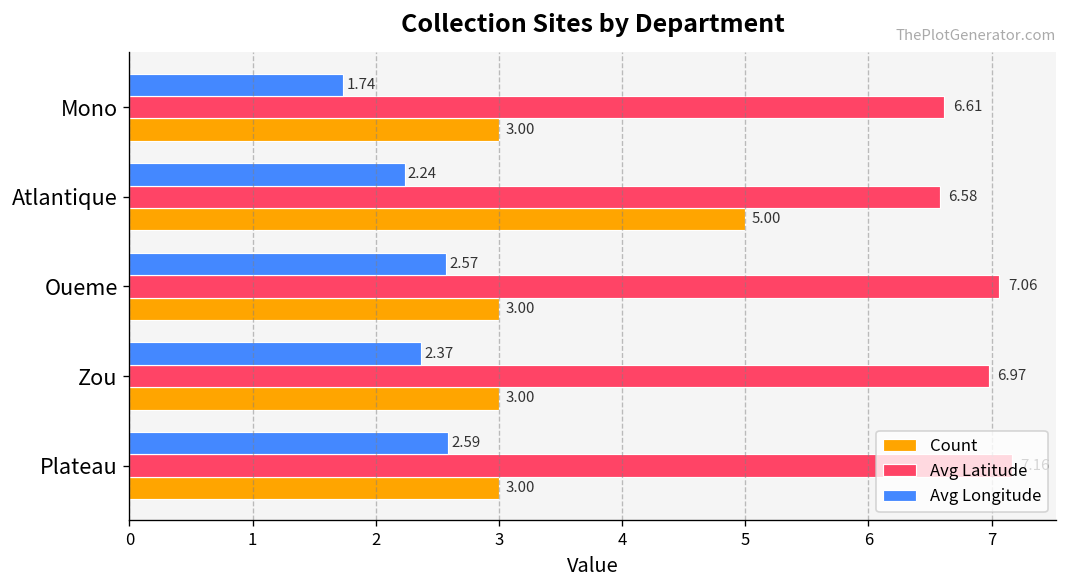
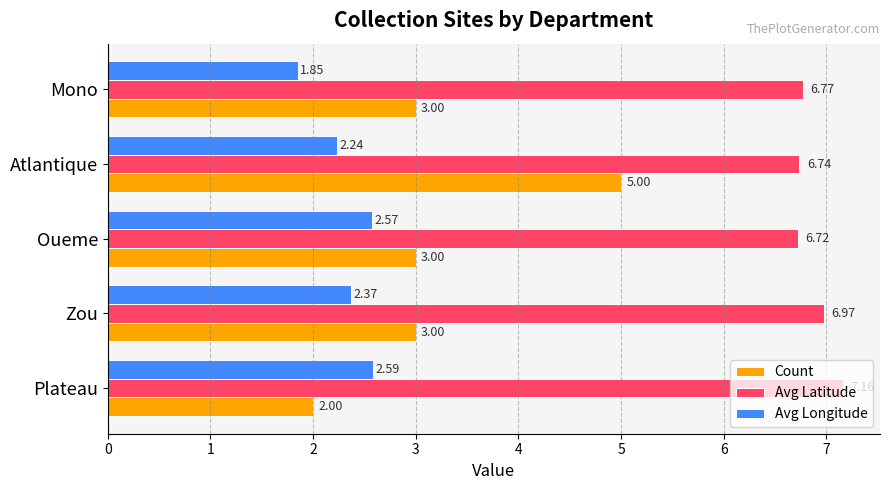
Avg Longitude, Mono: 1.74 -> 1.85
Avg Latitude, Mono: 6.61 -> 6.77
Avg Latitude, Atlantique: 6.58 -> 6.74
Avg Latitude, Oueme: 7.06 -> 6.72
Count, Plateau: 3.00 -> 2.00
